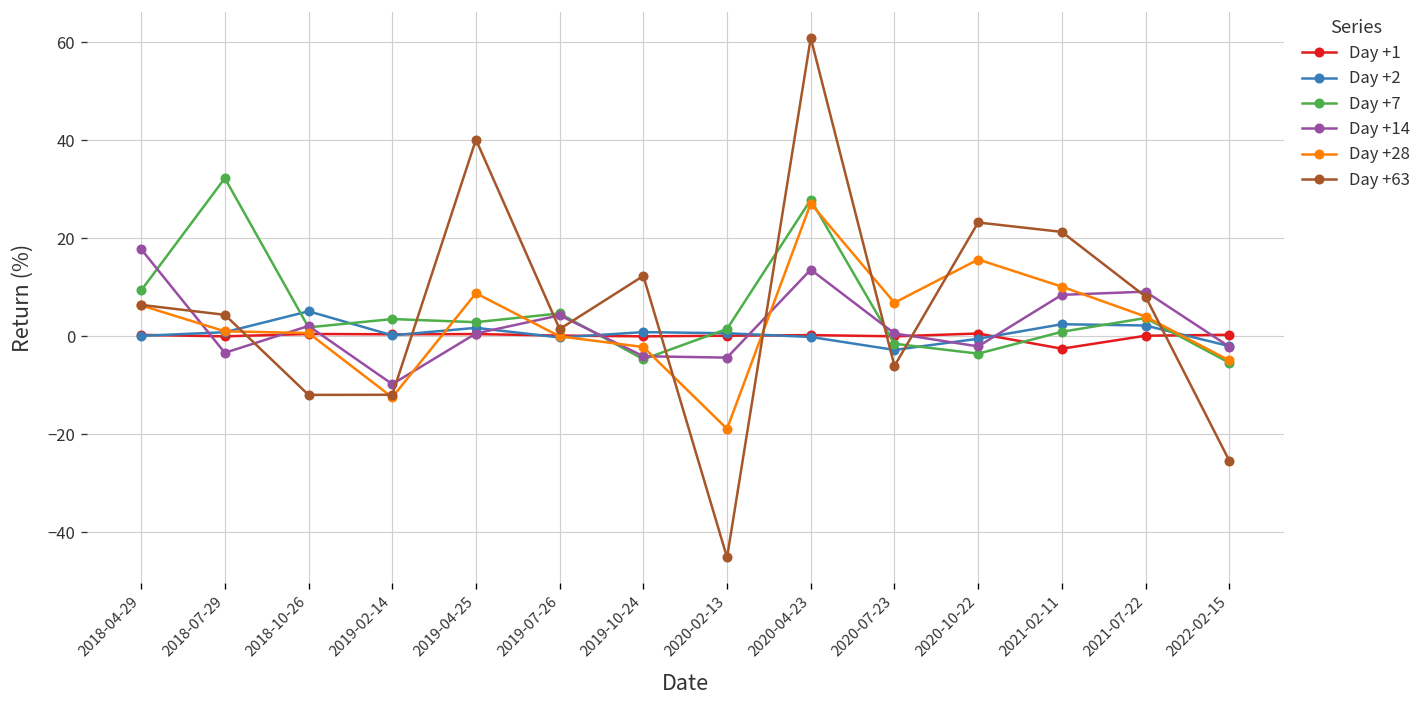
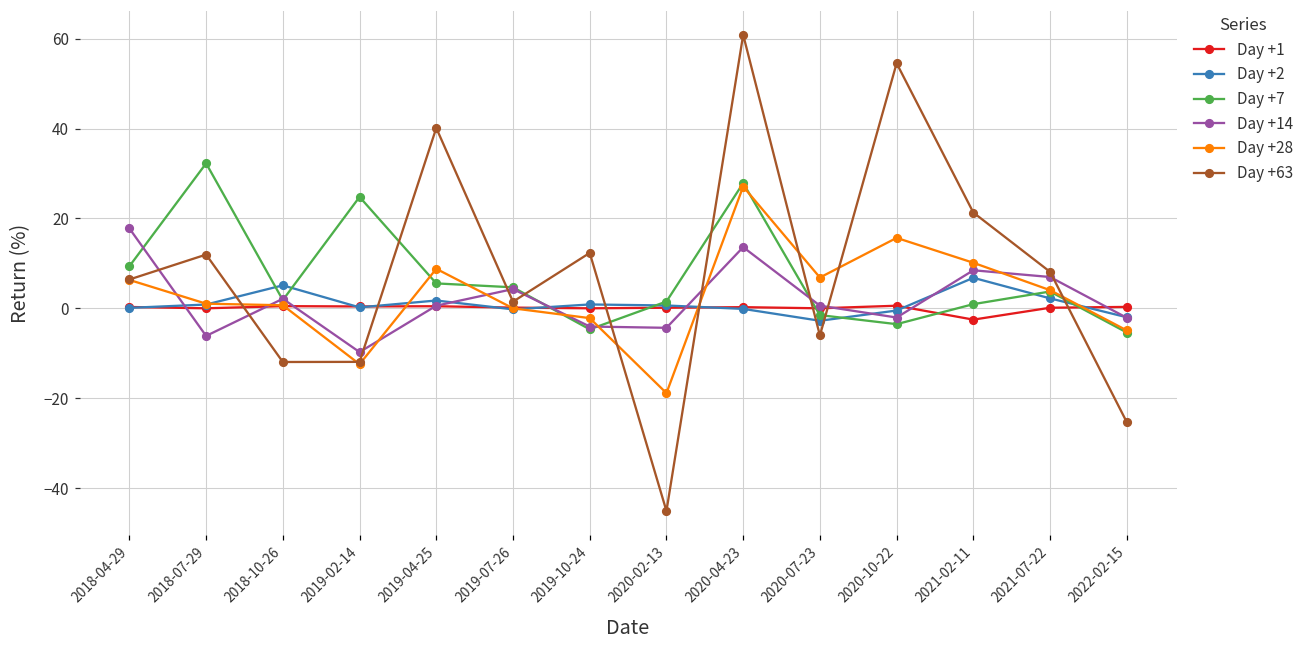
Day +14, 2018-07-29: -3 -> -6
Day +63, 2018-07-29: 4 -> 12
Day +7, 2019-02-14: 4 -> 25
Day +7, 2019-04-25: 3 -> 6
Day +63, 2020-10-22: 23 -> 55
Day +2, 2021-02-11: 2 -> 7
Day +14, 2021-07-22: 9 -> 7
